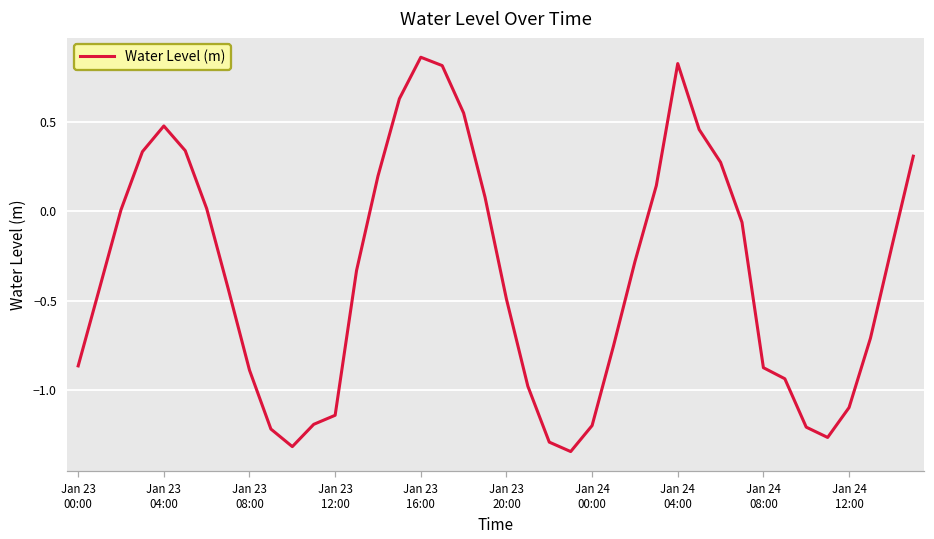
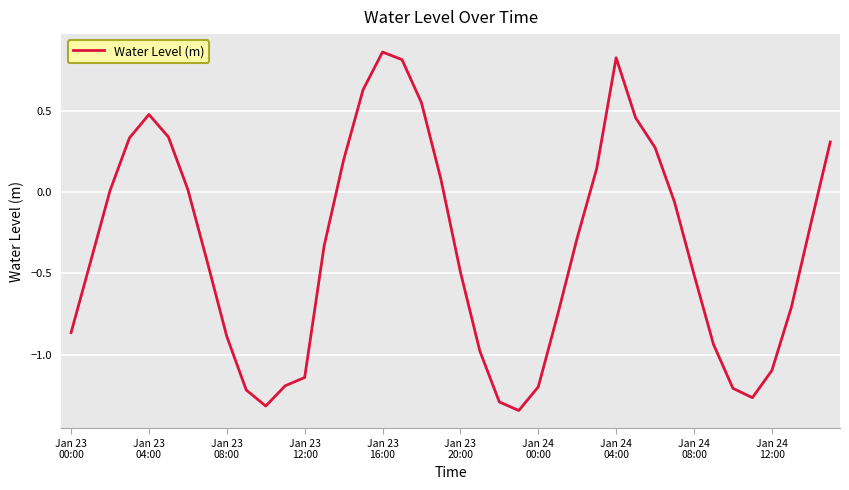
Jan 24 08:00: -0.87 -> -0.51
